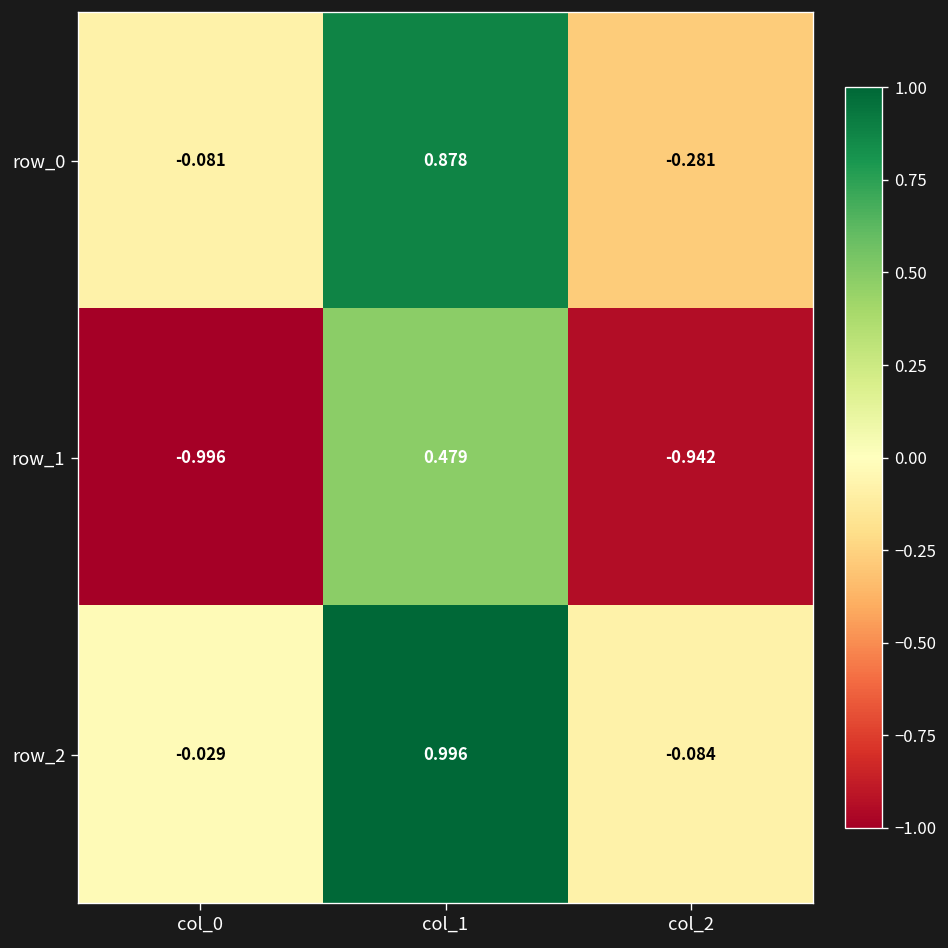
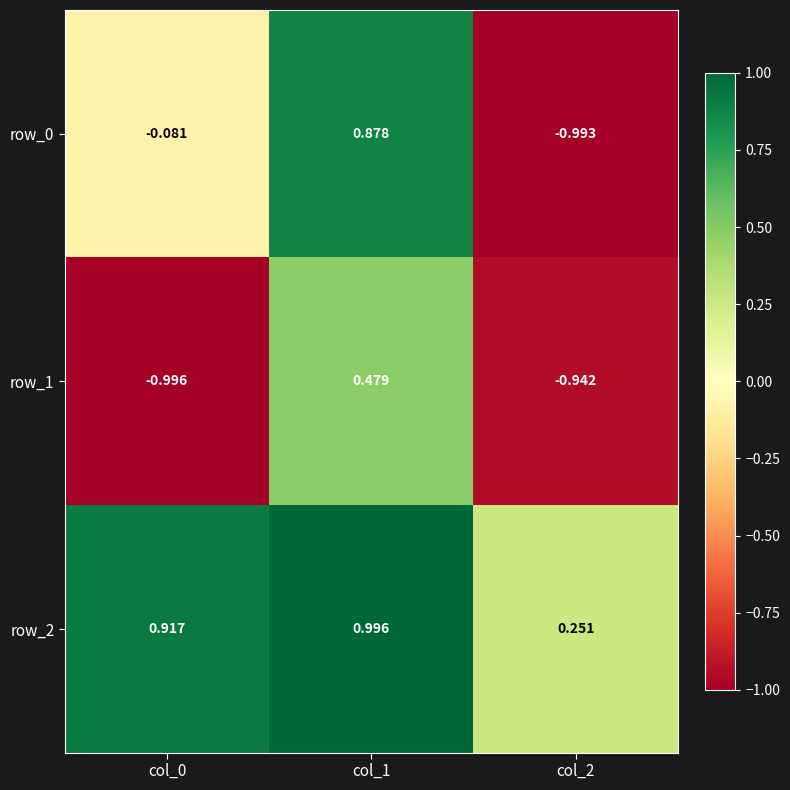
row_0, col_2: -0.281 -> -0.993
row_2, col_0: -0.029 -> 0.917
row_2, col_2: -0.084 -> 0.251
